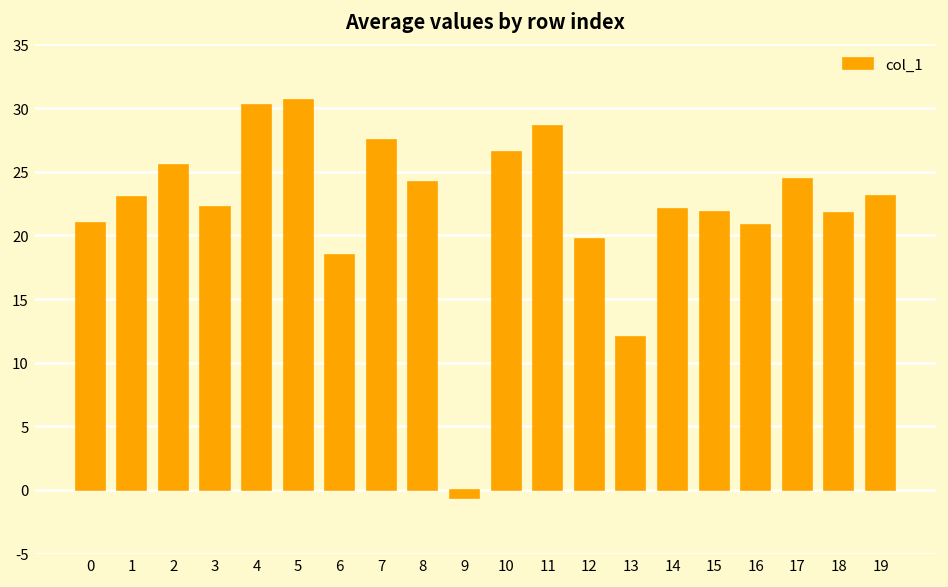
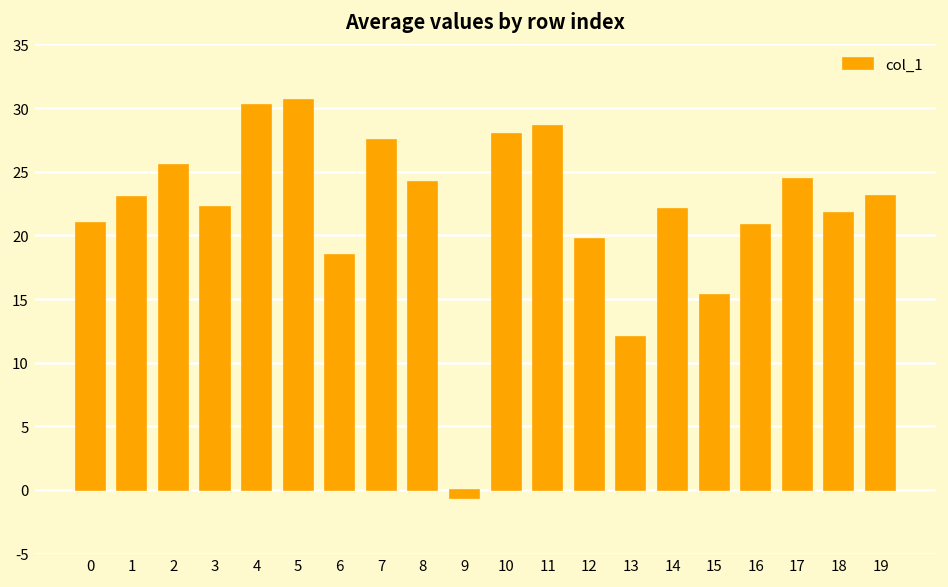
10: 26.5 -> 27.9
15: 21.8 -> 15.3
